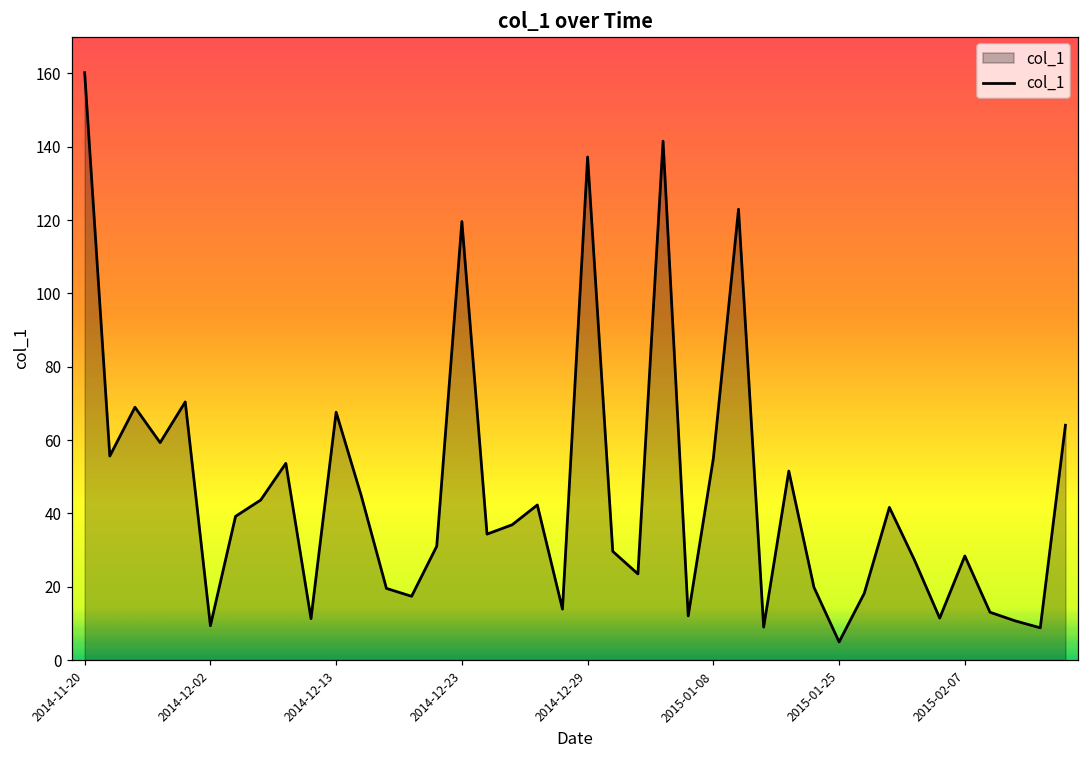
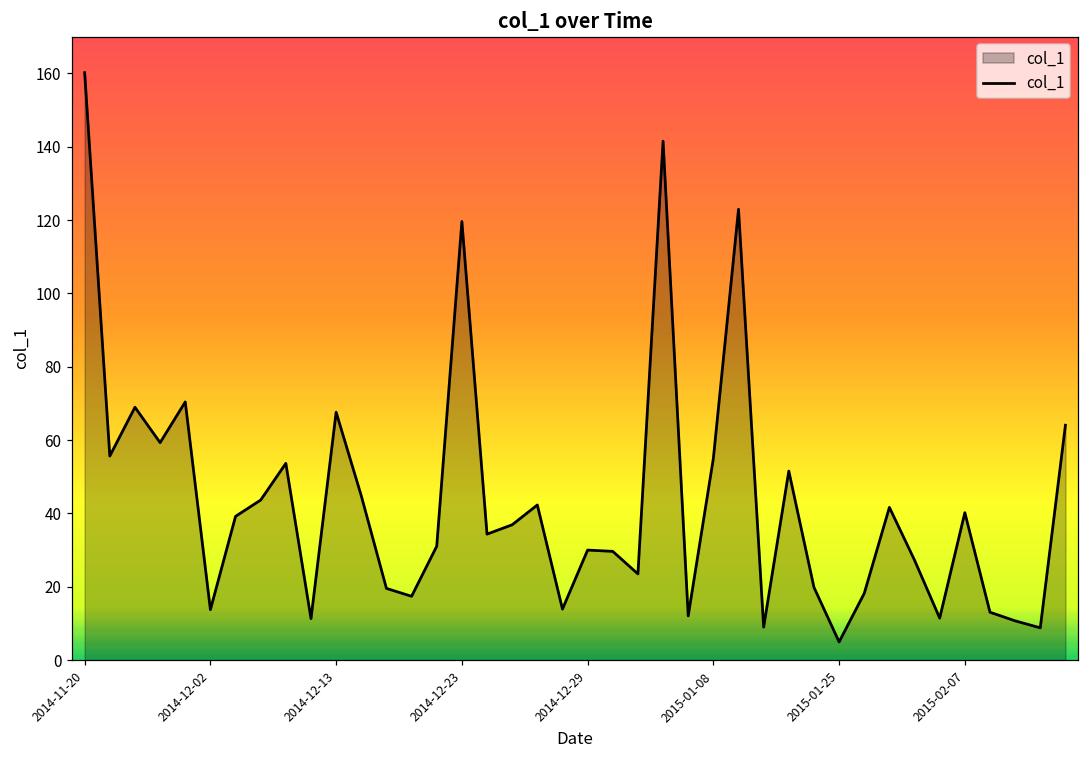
2014-12-02: 9 -> 14
2014-12-29: 137 -> 30
2015-02-07: 28 -> 40
